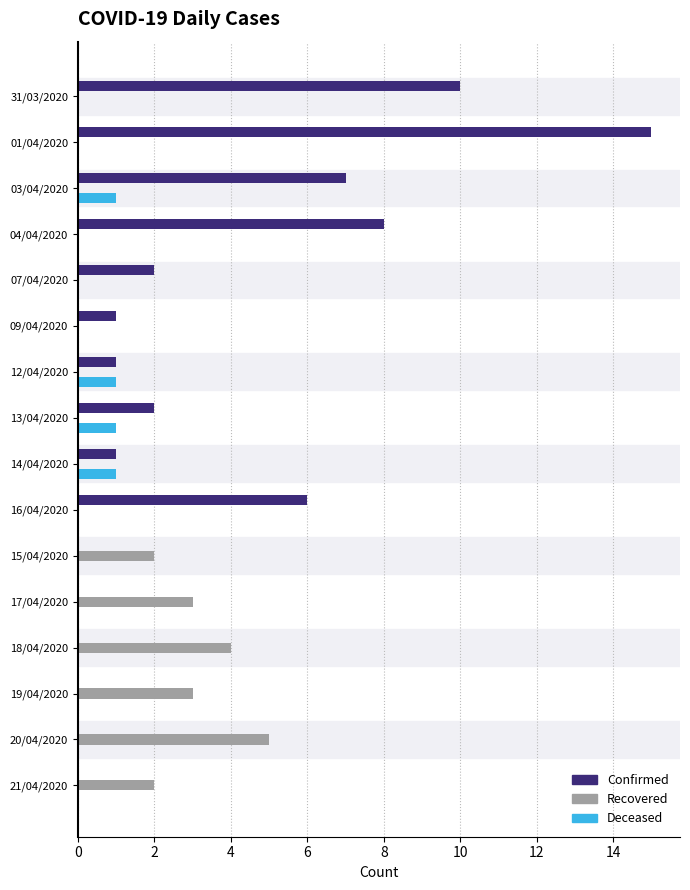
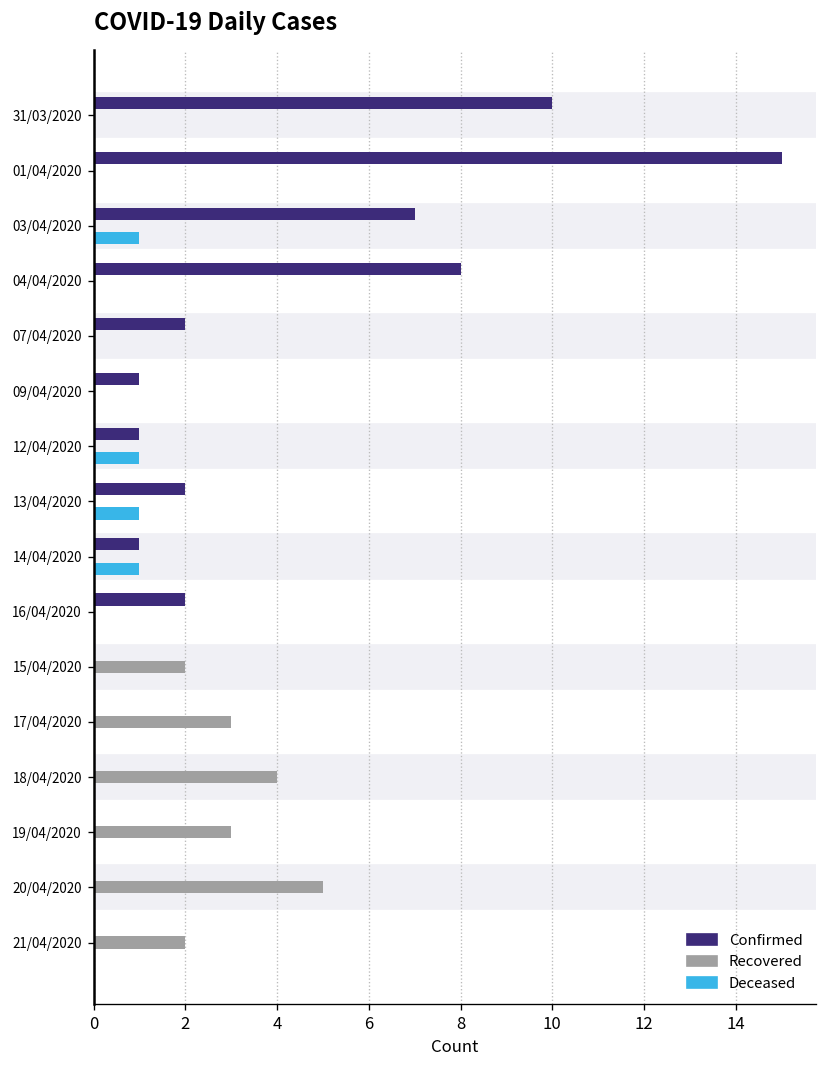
Confirmed, 16/04/2020: 6 -> 2
